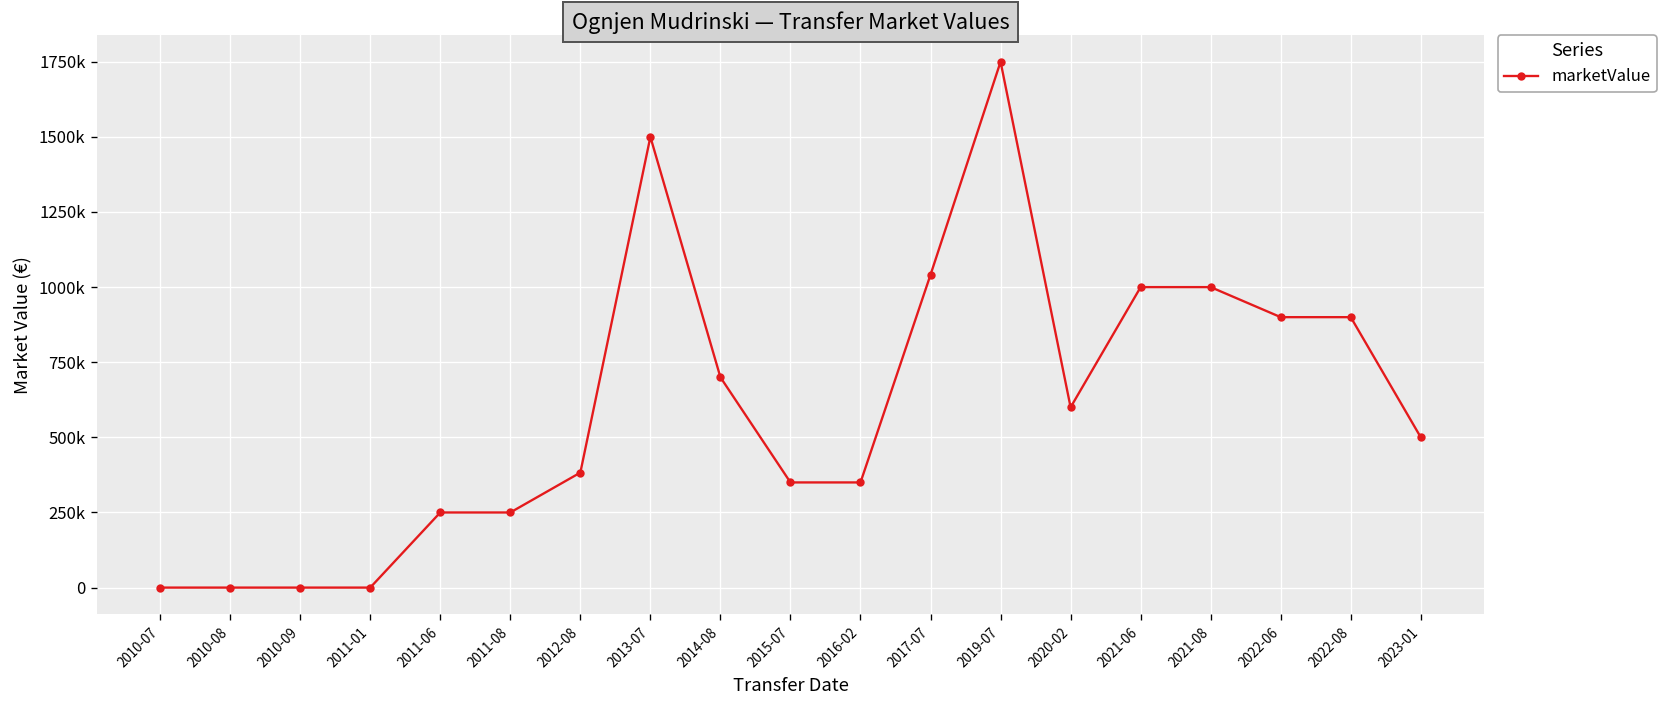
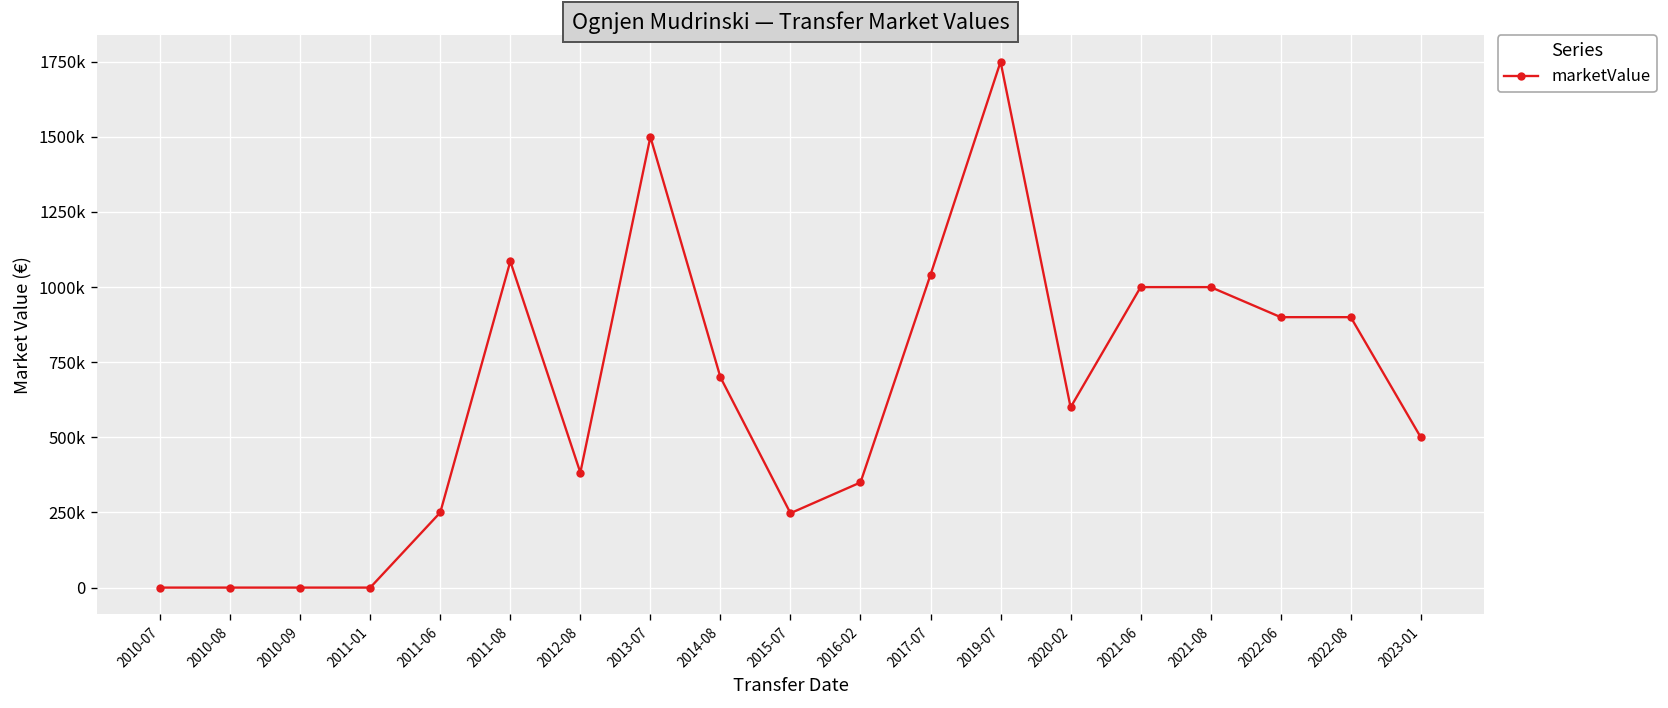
2011-08: 250000 -> 1090000
2015-07: 350000 -> 250000
